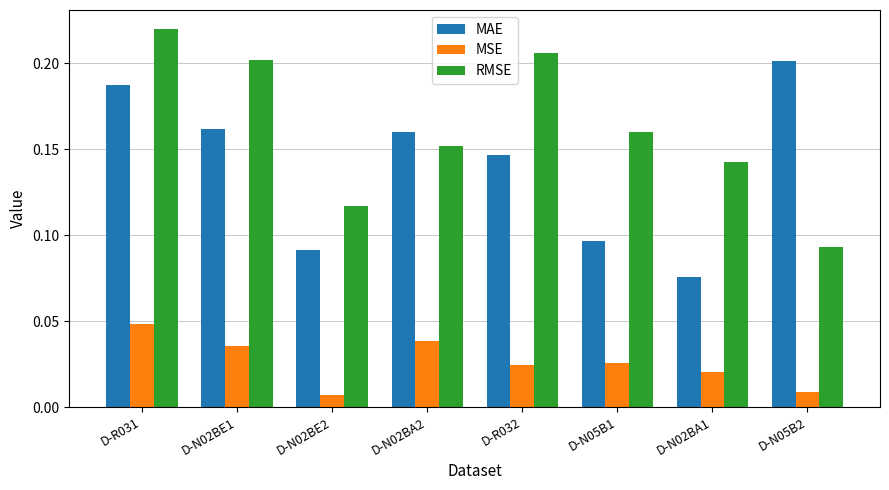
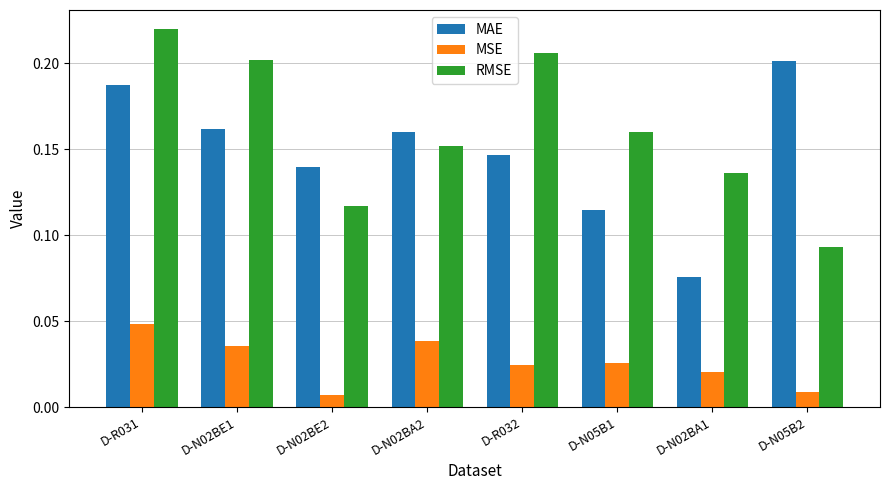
MAE, D-N02BE2: 0.091 -> 0.140
MAE, D-N05B1: 0.096 -> 0.115
RMSE, D-N02BA1: 0.143 -> 0.136
